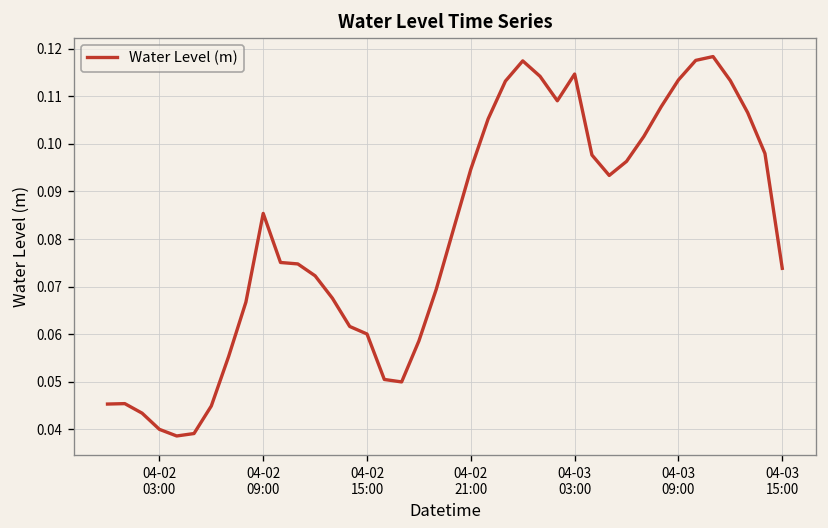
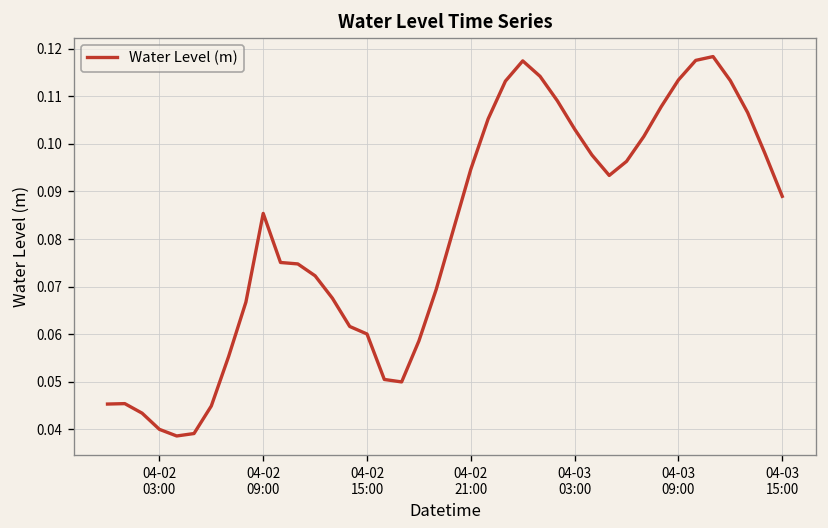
04-03 03:00: 0.115 -> 0.103
04-03 15:00: 0.074 -> 0.089
